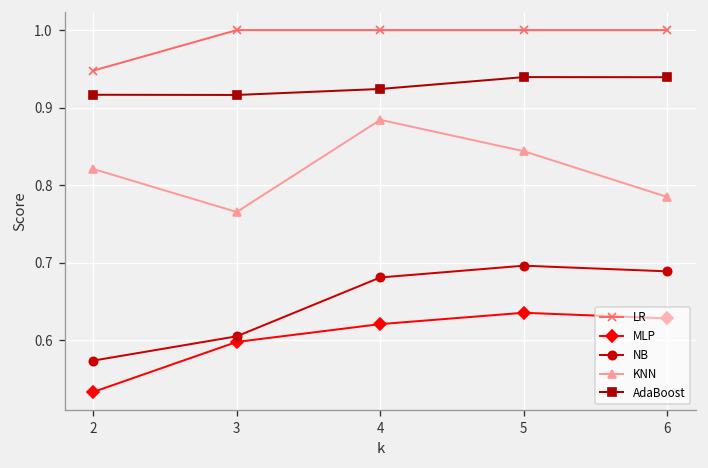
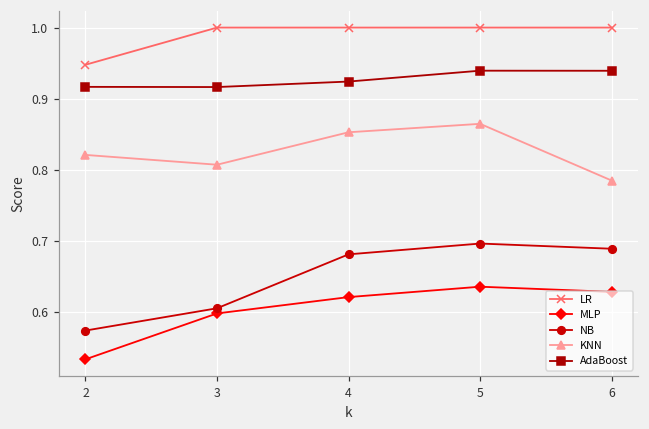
KNN, 3: 0.77 -> 0.81
KNN, 4: 0.88 -> 0.85
KNN, 5: 0.84 -> 0.86
